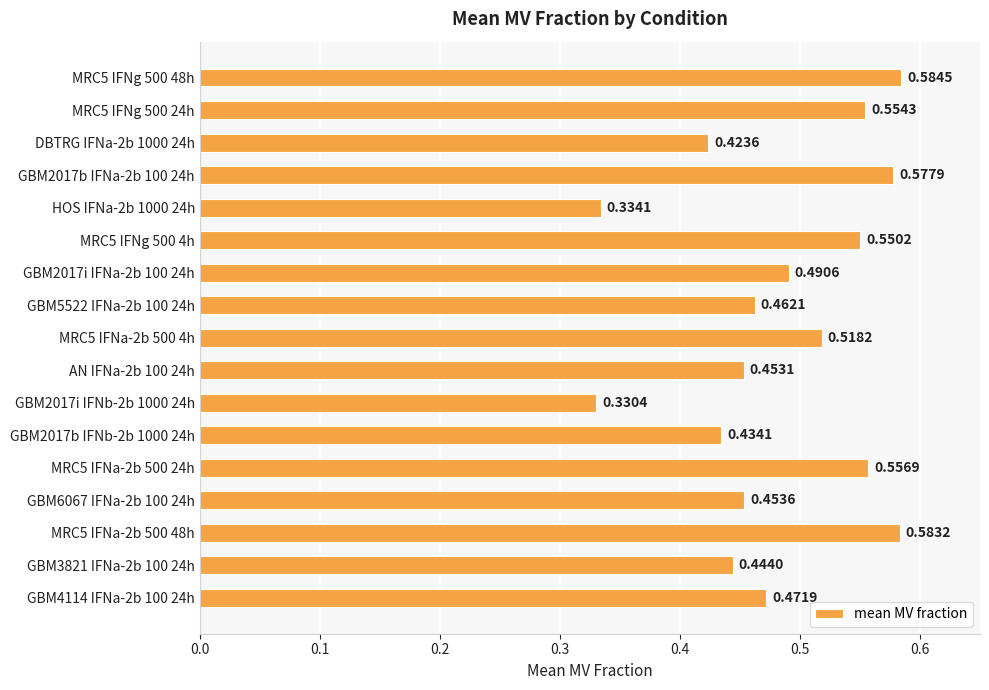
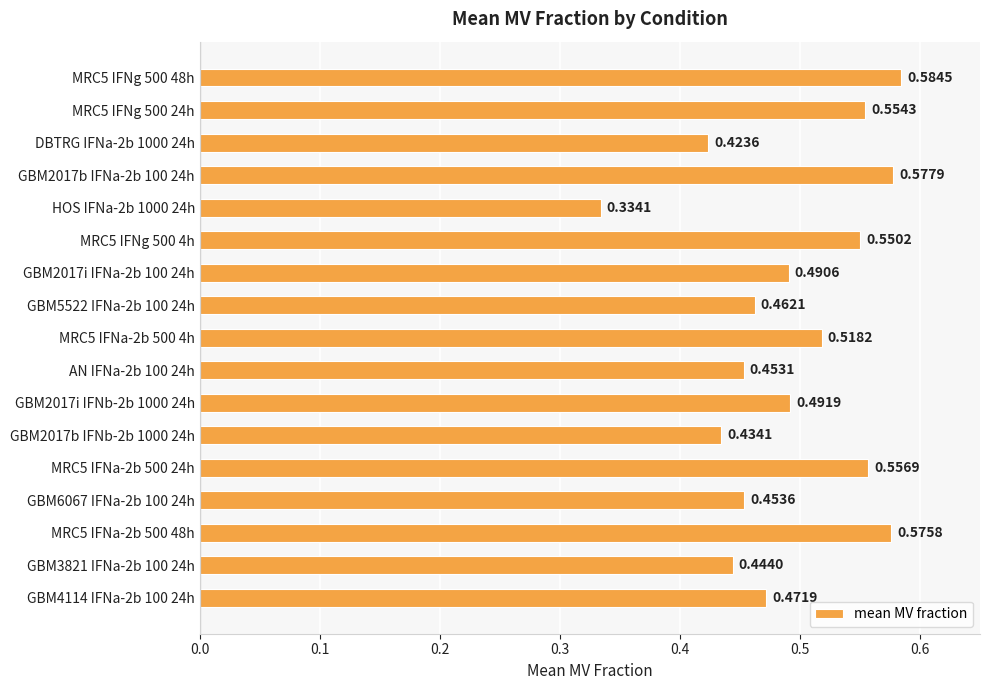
GBM2017i IFNb-2b 1000 24h: 0.3304 -> 0.4919
MRC5 IFNa-2b 500 48h: 0.5832 -> 0.5758
